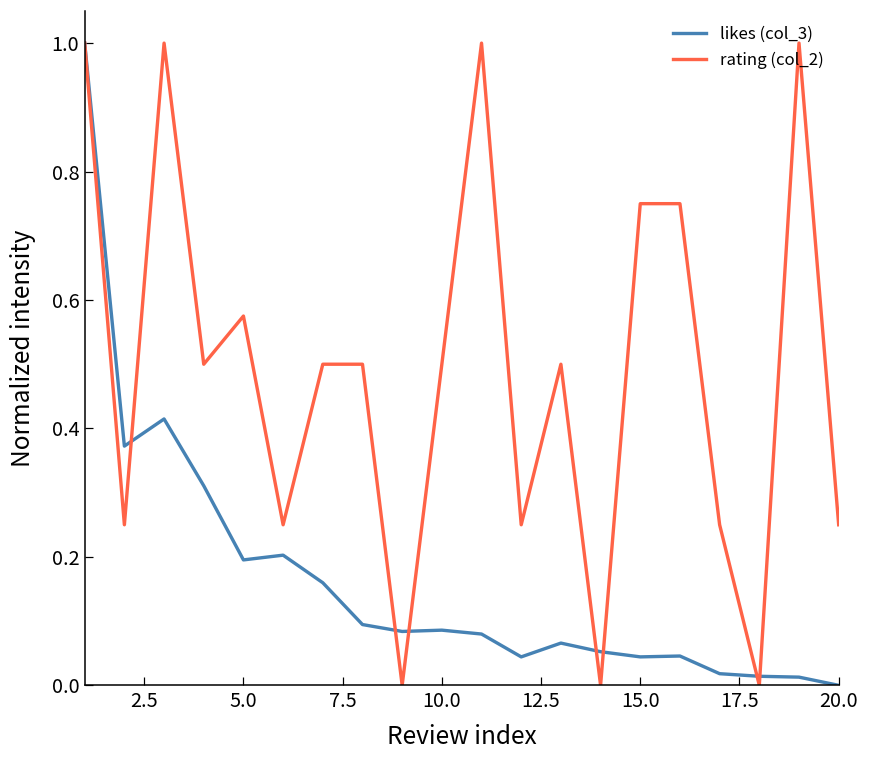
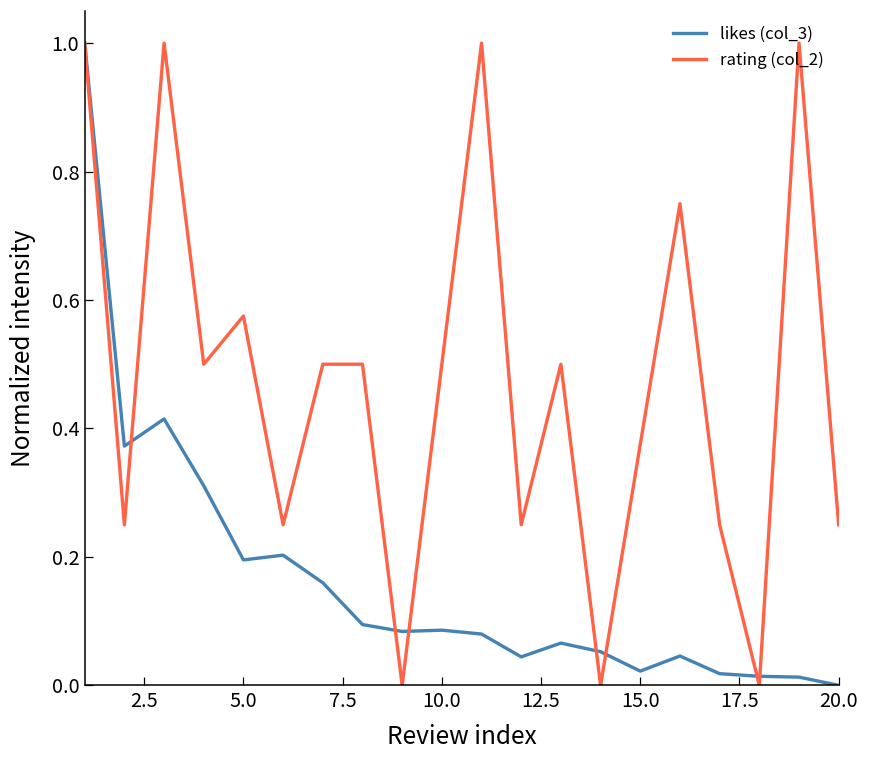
likes (col_3), 15.0: 0.04 -> 0.02
rating (col_2), 15.0: 0.75 -> 0.38
